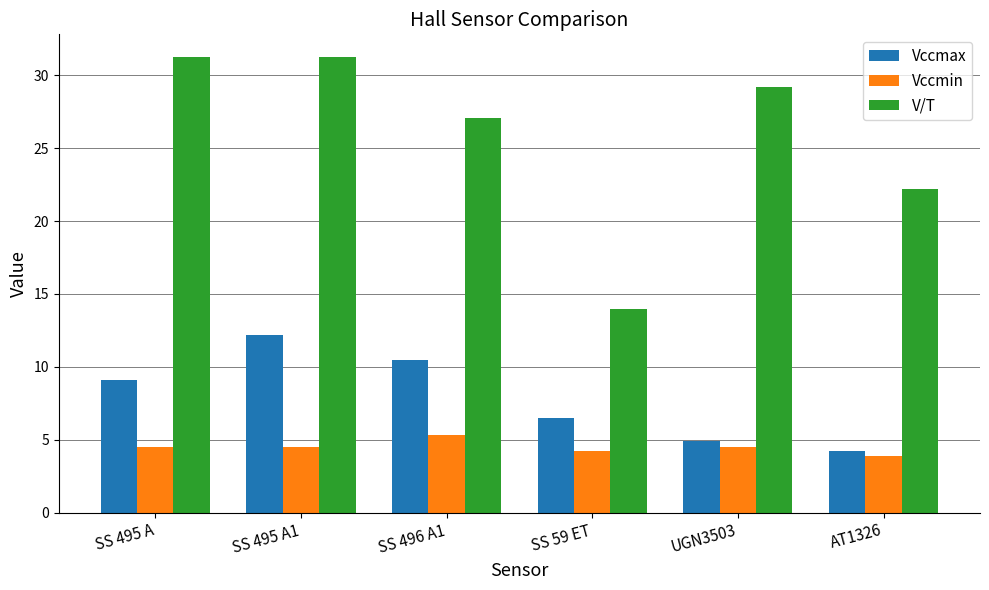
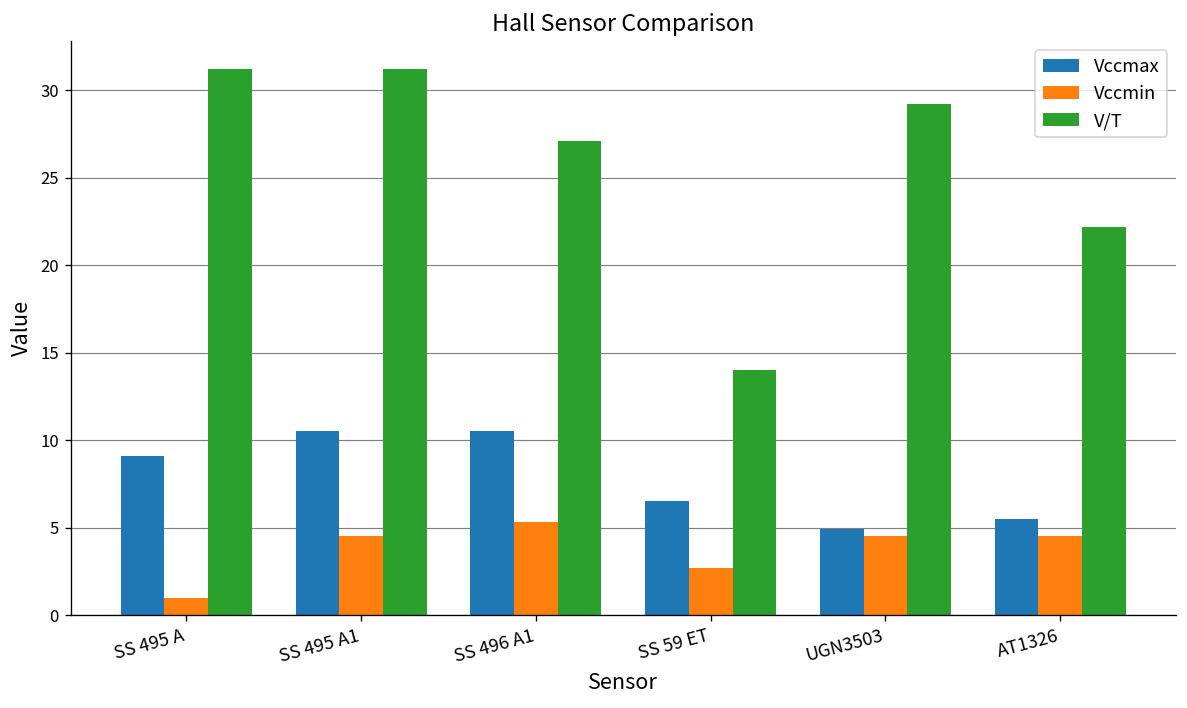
Vccmin, SS 495 A: 4.5 -> 1.0
Vccmax, SS 495 A1: 12.2 -> 10.5
Vccmin, SS 59 ET: 4.2 -> 2.7
Vccmax, AT1326: 4.2 -> 5.5
Vccmin, AT1326: 3.9 -> 4.5
